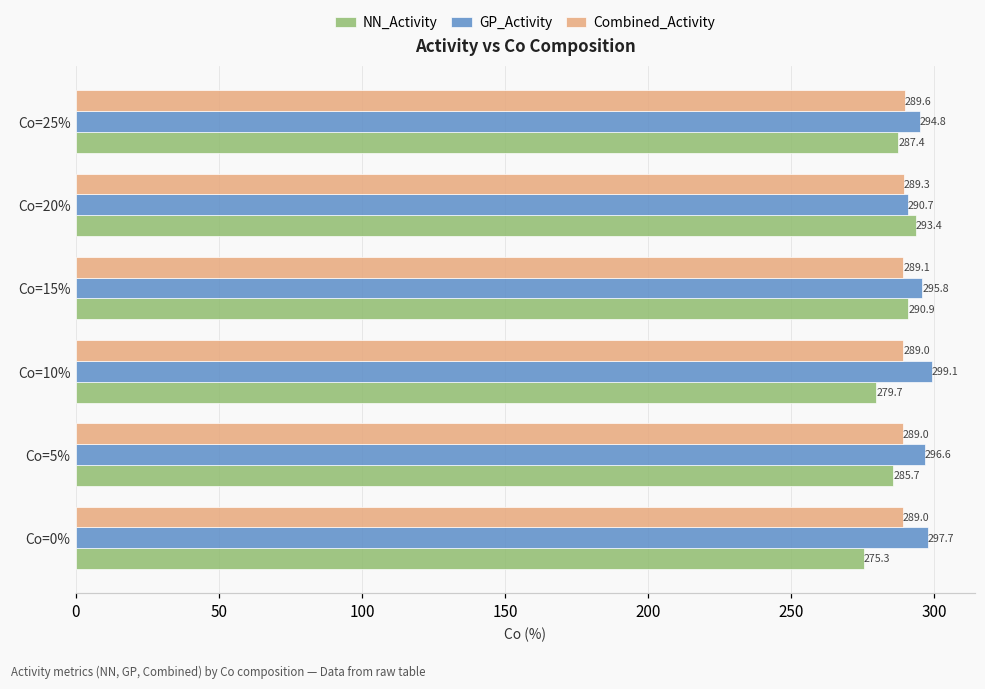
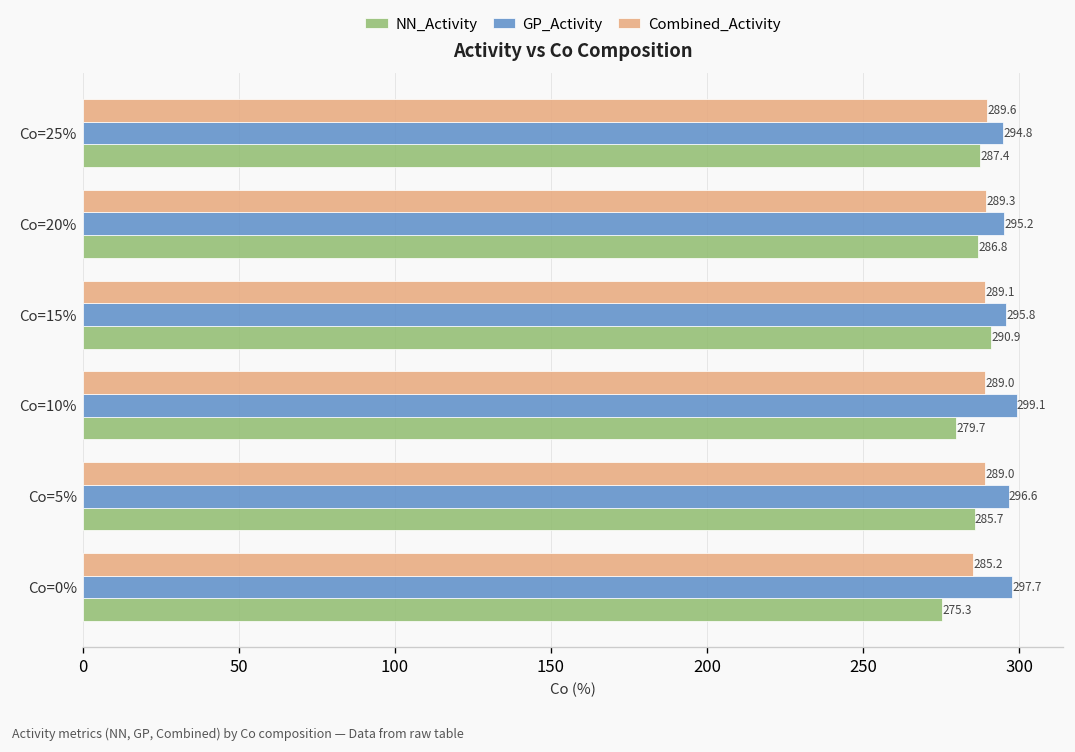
GP_Activity, Co=20%: 290.7 -> 295.2
NN_Activity, Co=20%: 293.4 -> 286.8
Combined_Activity, Co=0%: 289.0 -> 285.2
